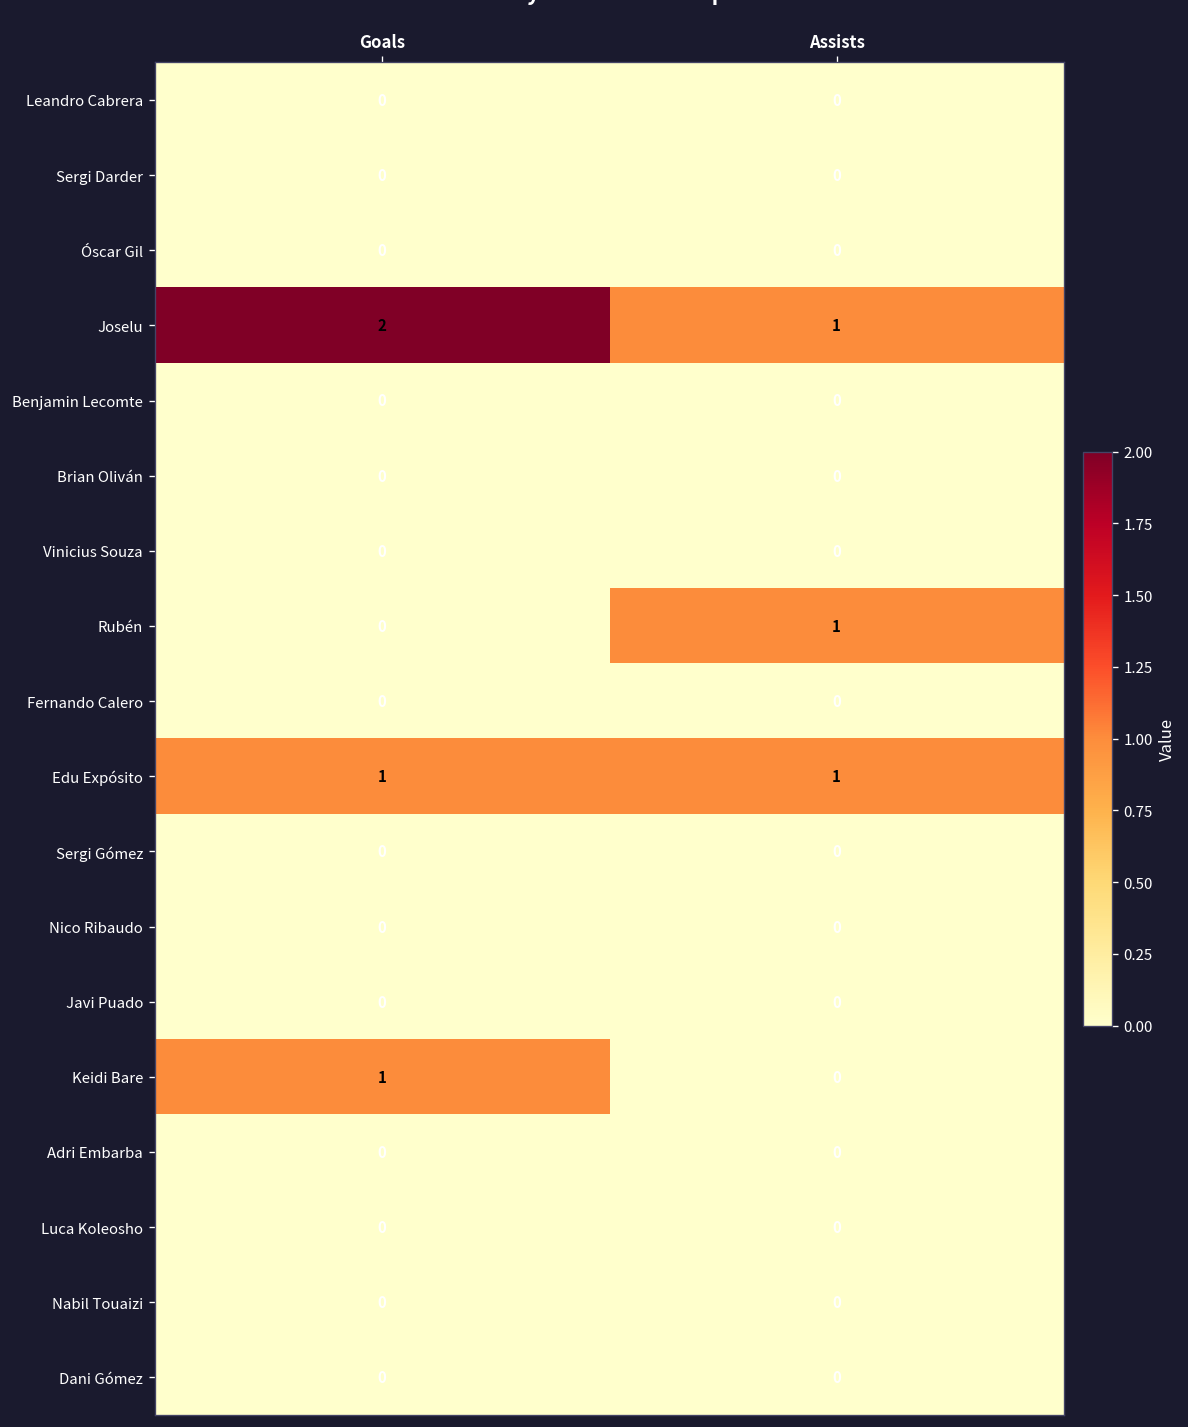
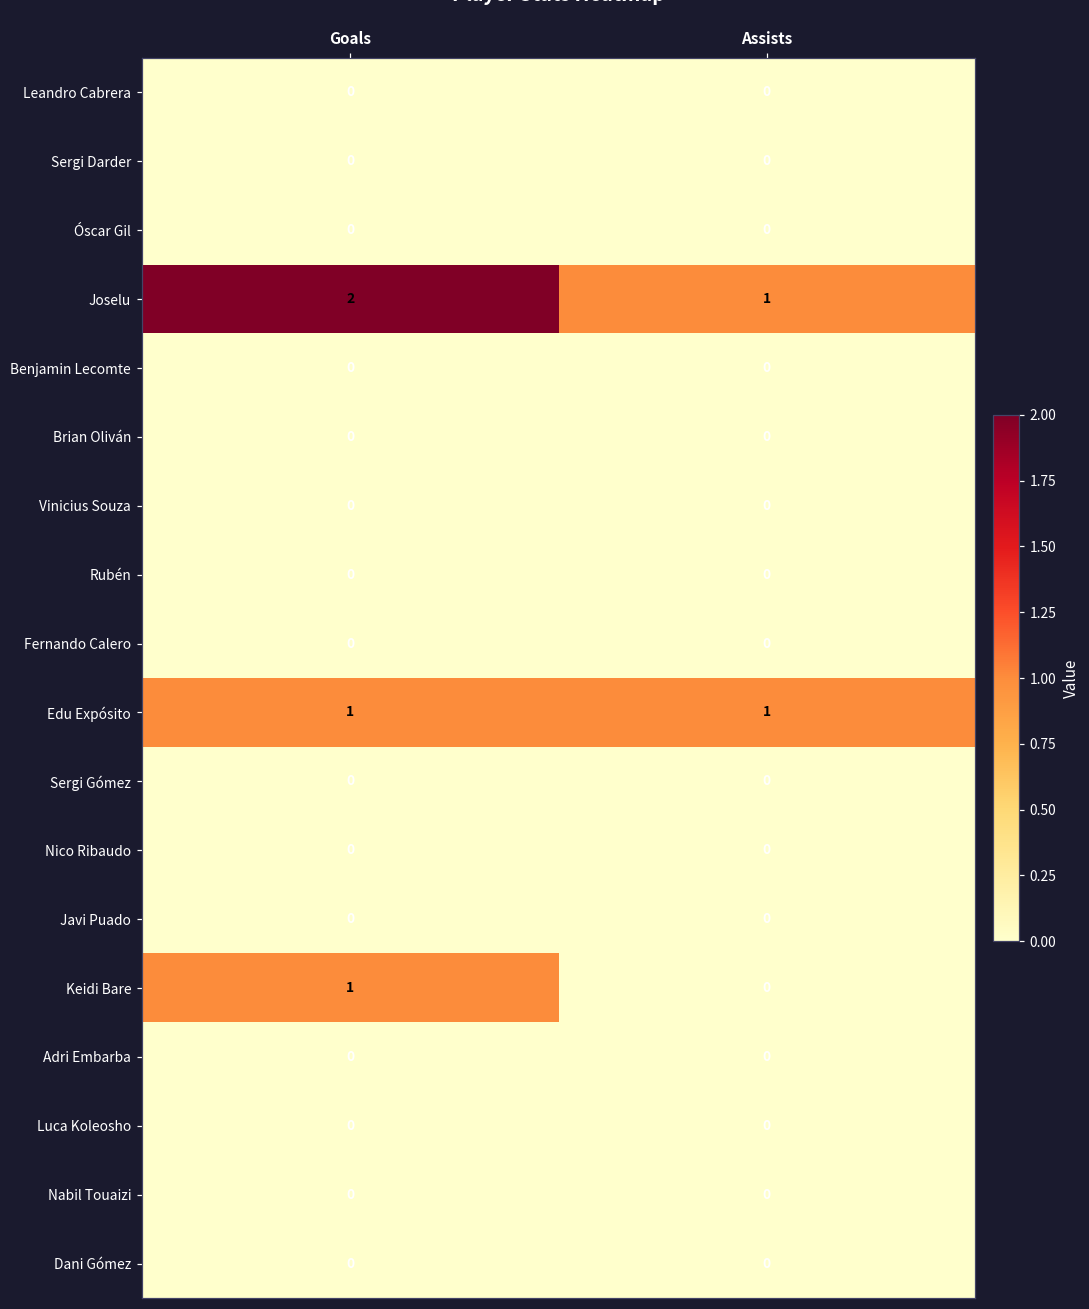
Rubén, Assists: 1 -> 0
